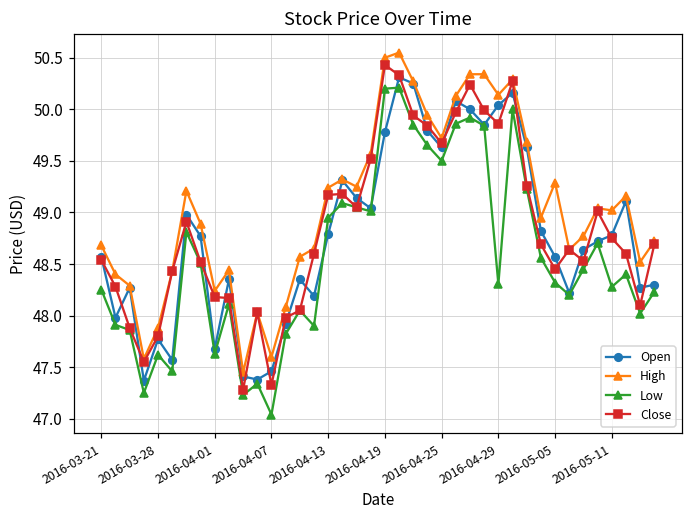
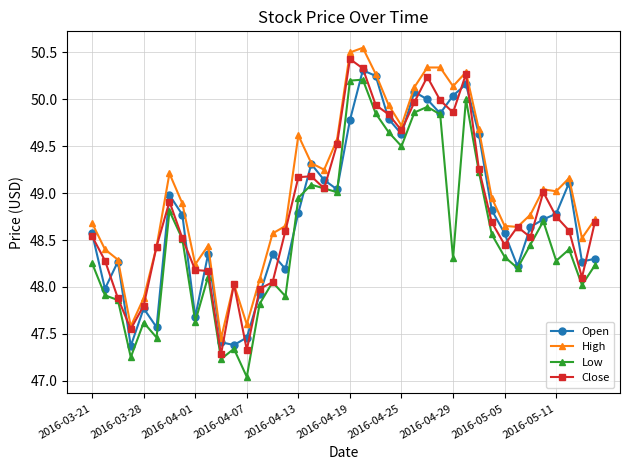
High, 2016-04-13: 49.2 -> 49.6
High, 2016-05-05: 49.3 -> 48.7
